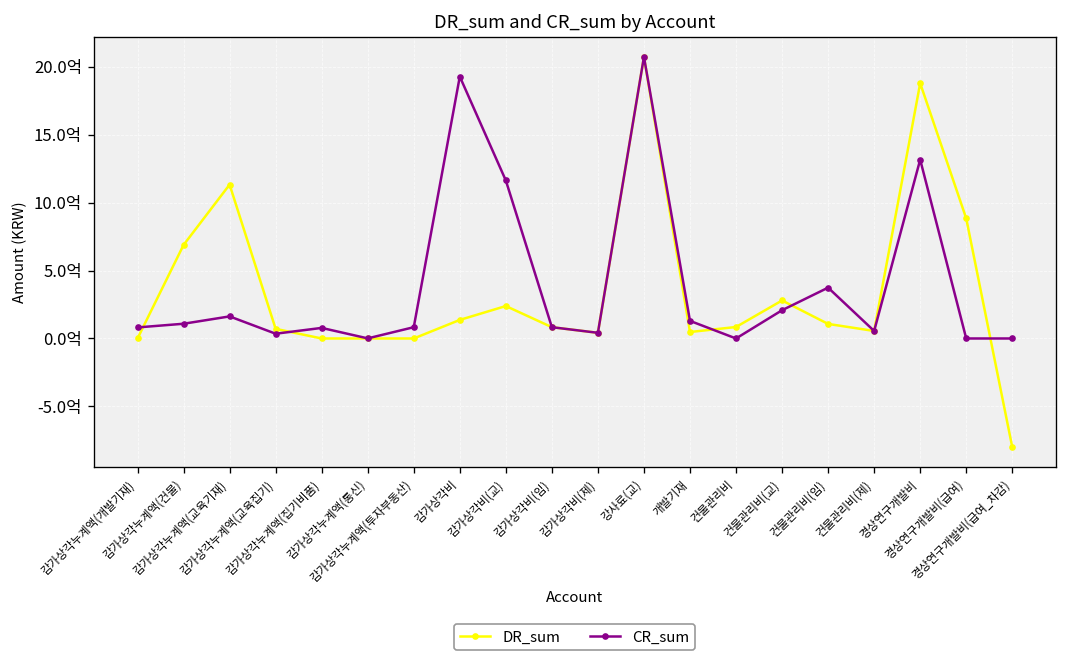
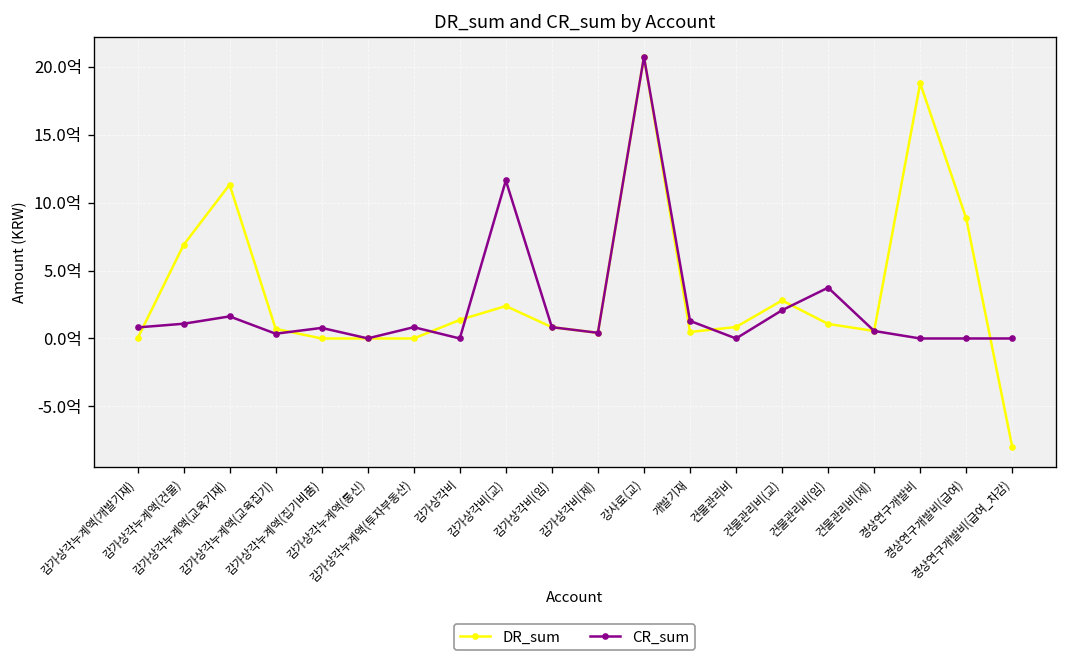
CR_sum, 감가상각비: 19.3억 -> 0.0억
CR_sum, 경상연구개발비: 13.2억 -> 0.0억
